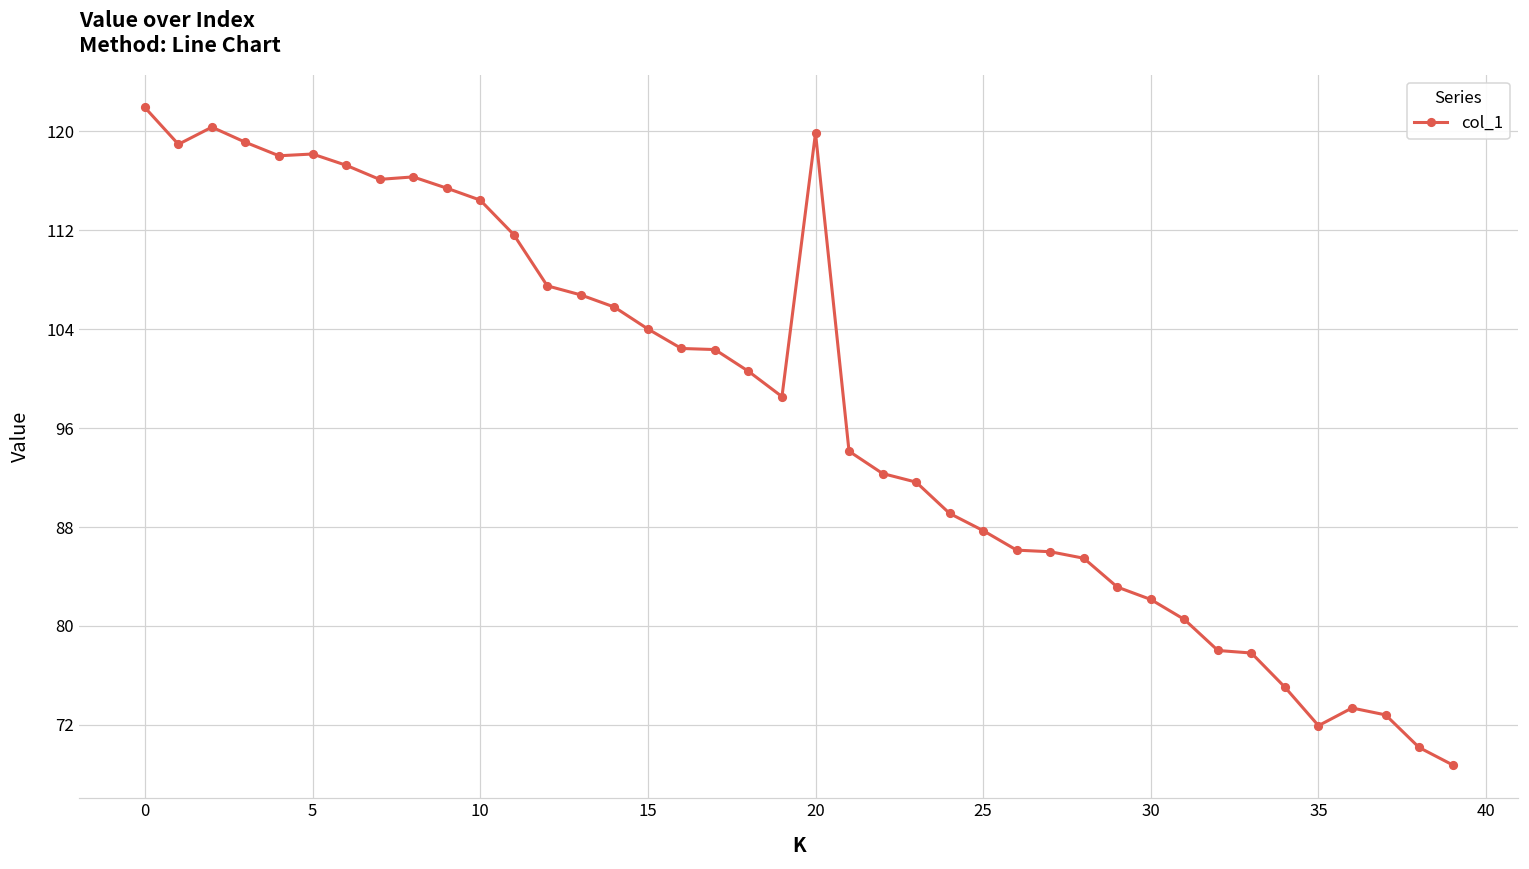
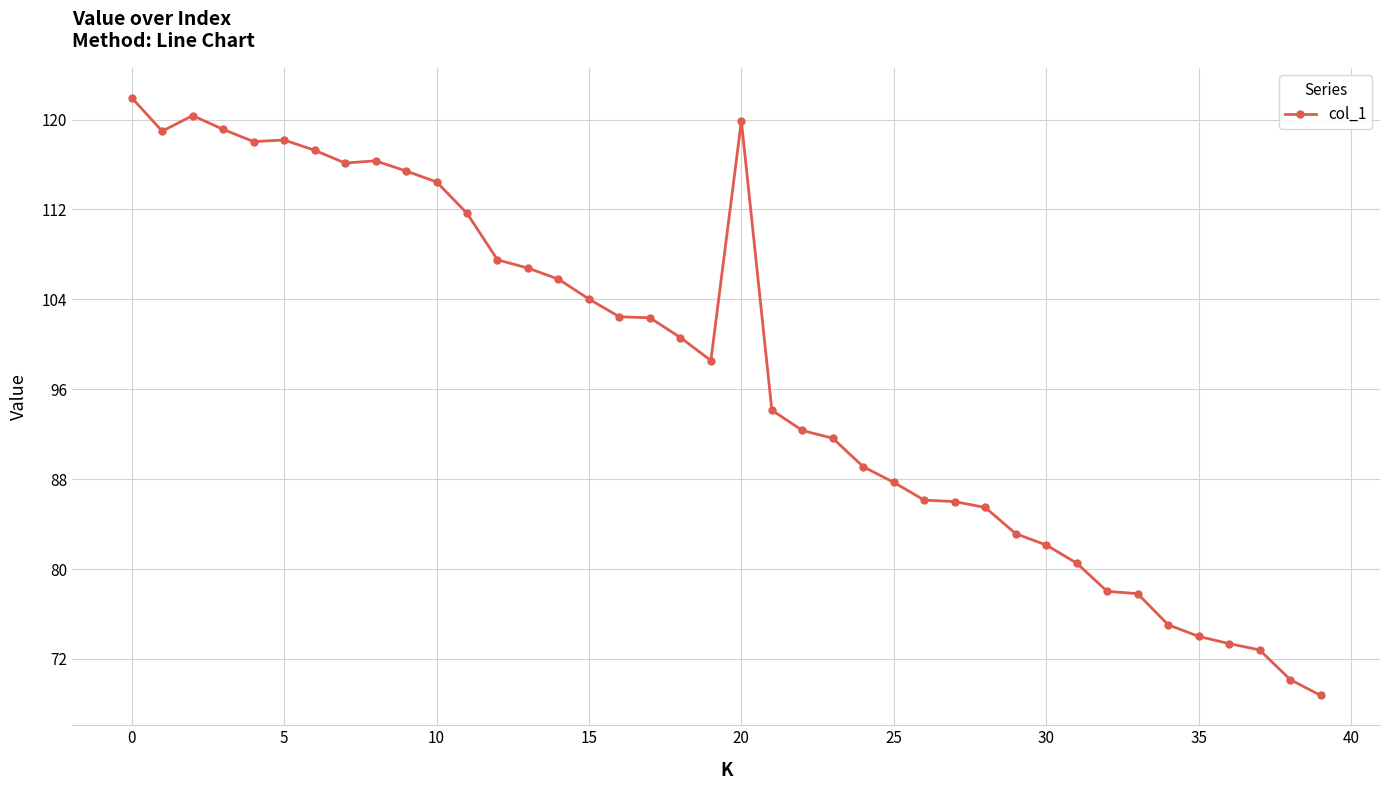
35: 71.9 -> 74.0
